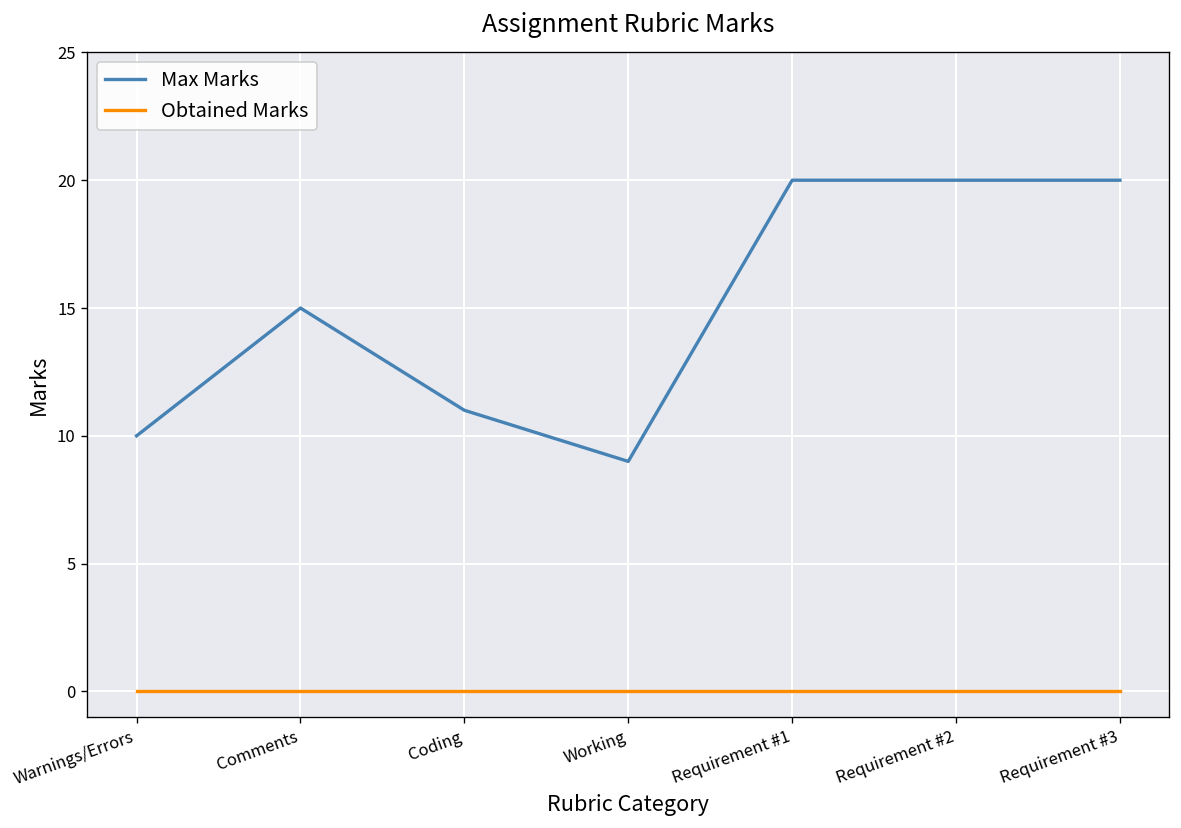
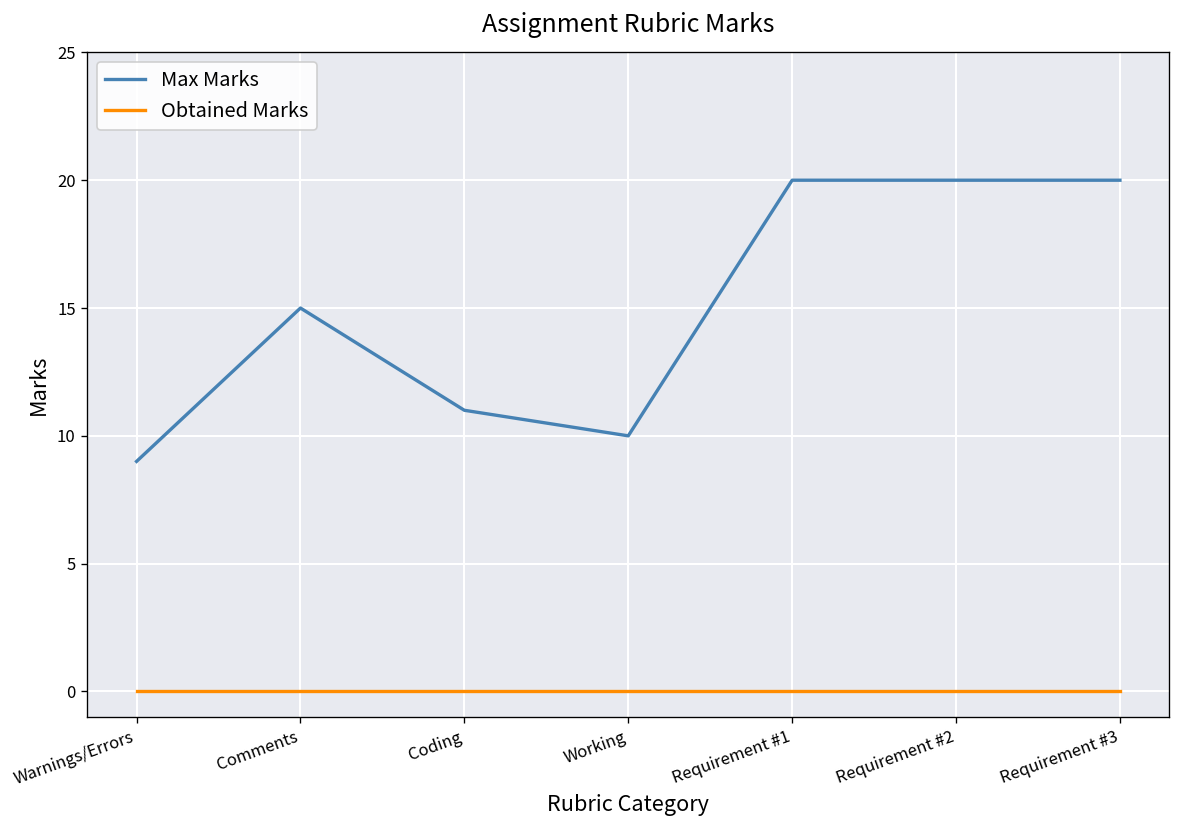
Max Marks, Warnings/Errors: 10 -> 9
Max Marks, Working: 9 -> 10
